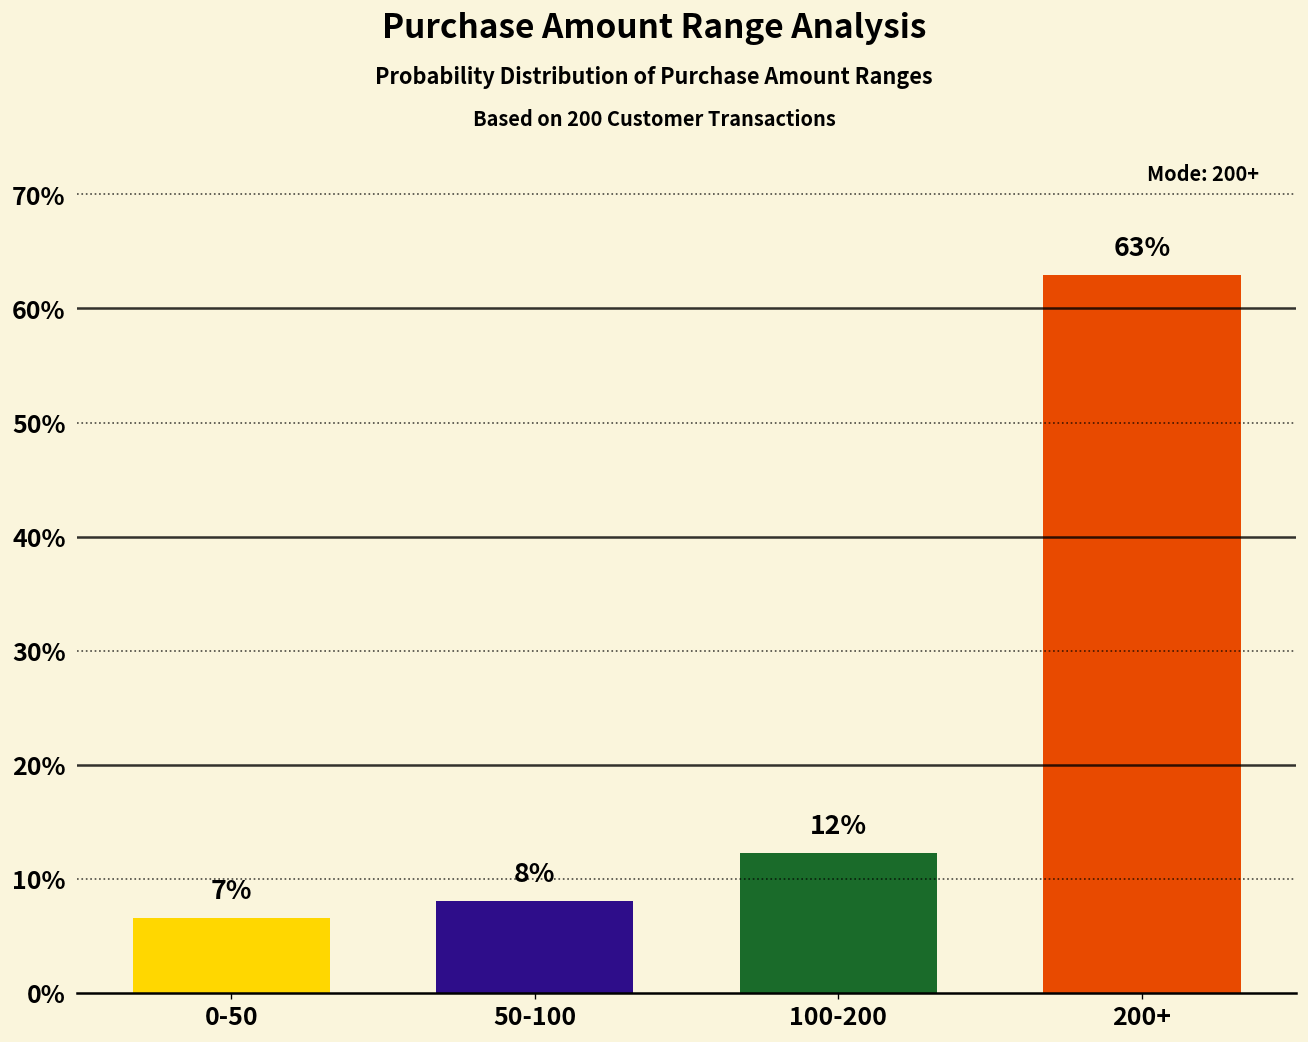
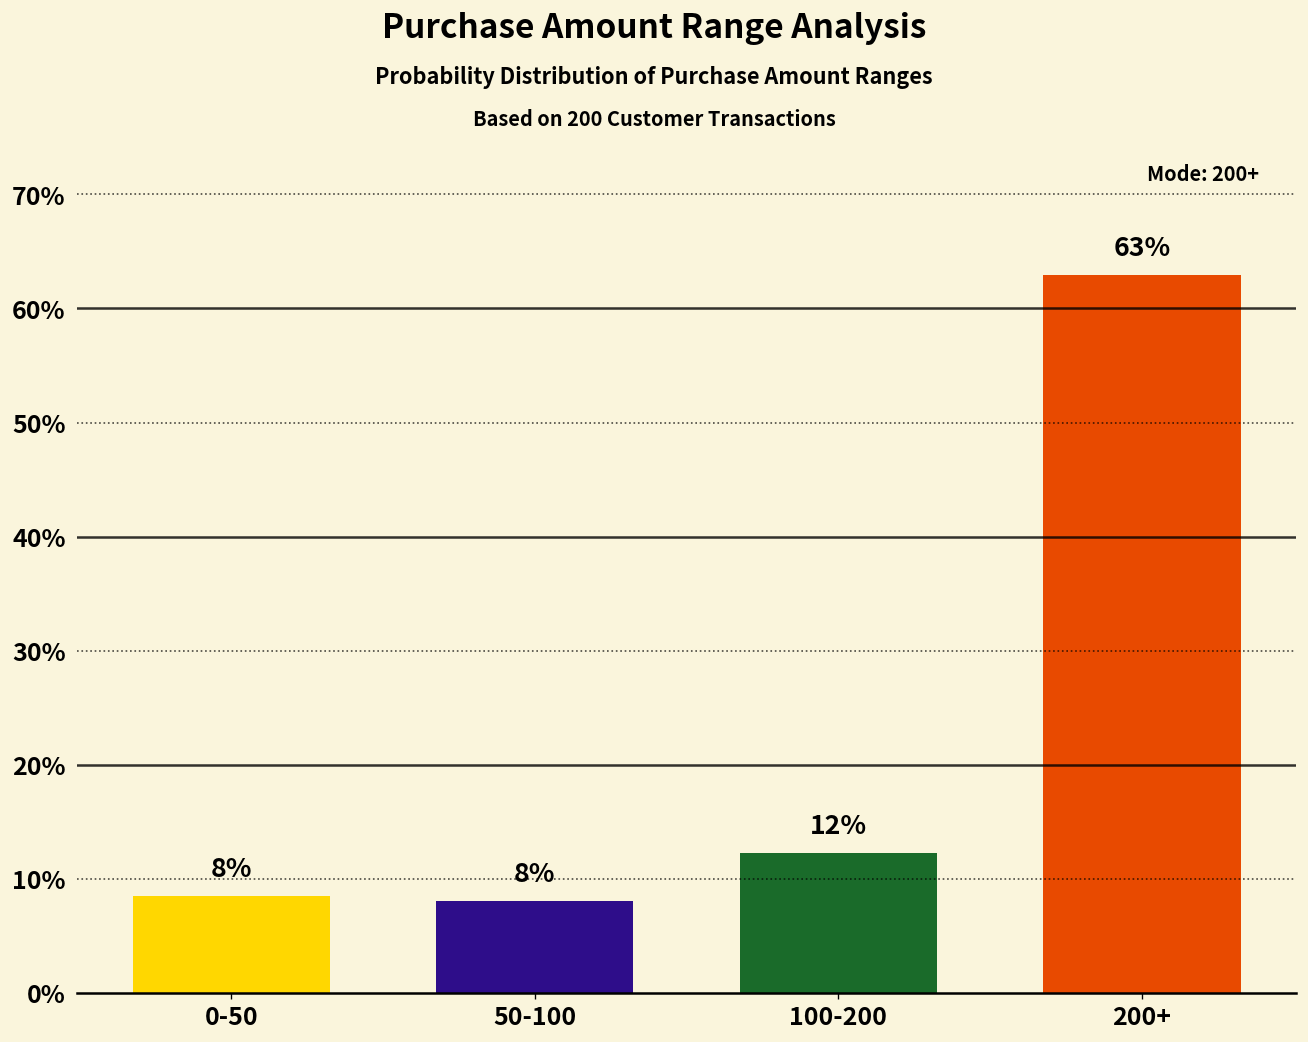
0-50: 7% -> 8%
